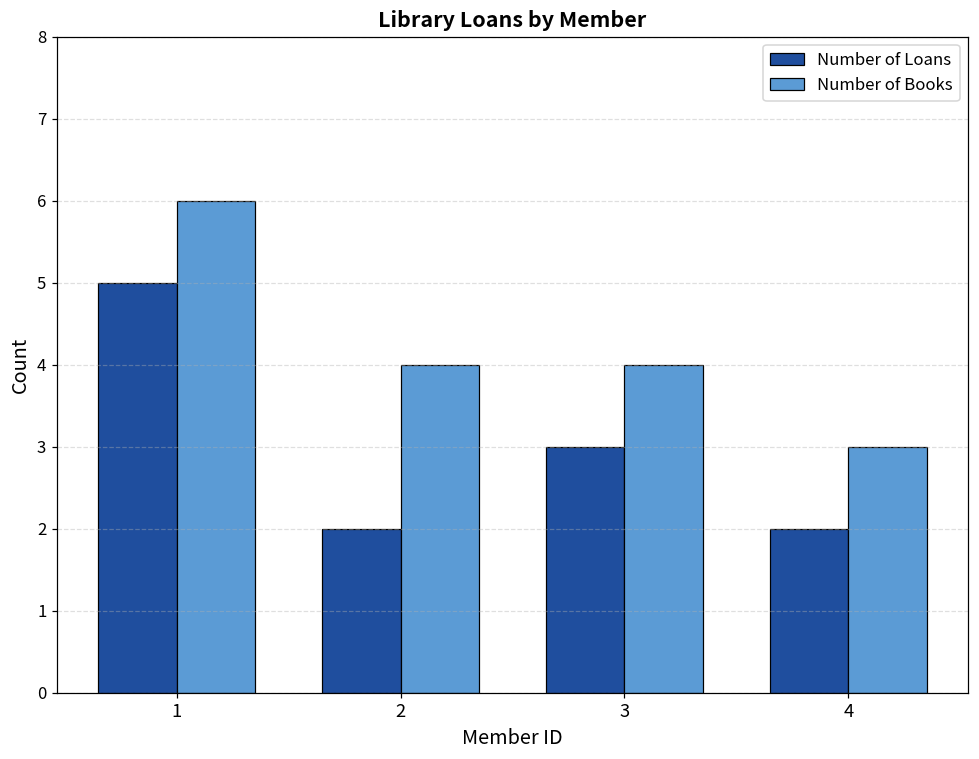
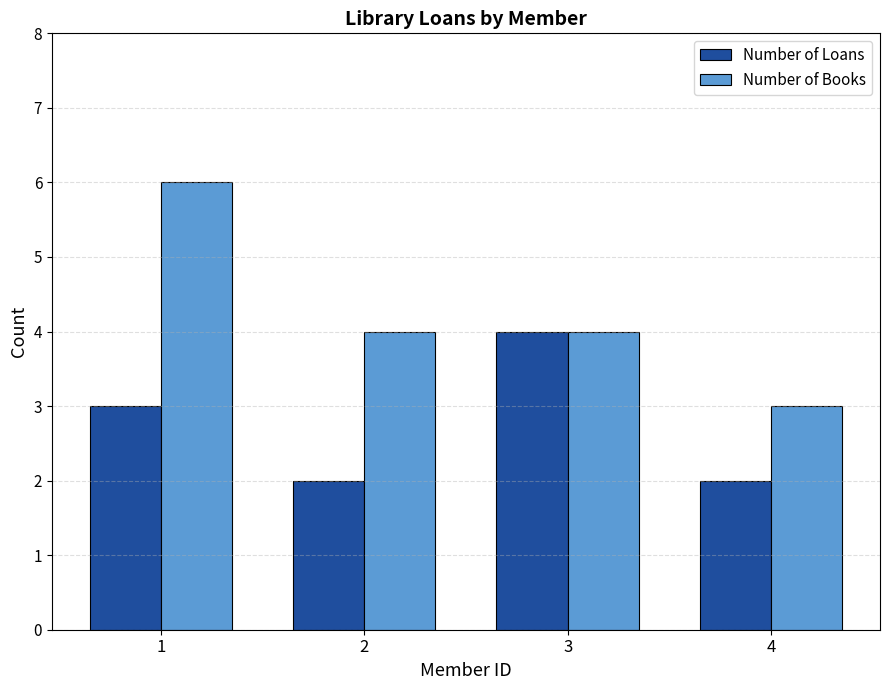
Number of Loans, 1: 5 -> 3
Number of Loans, 3: 3 -> 4
